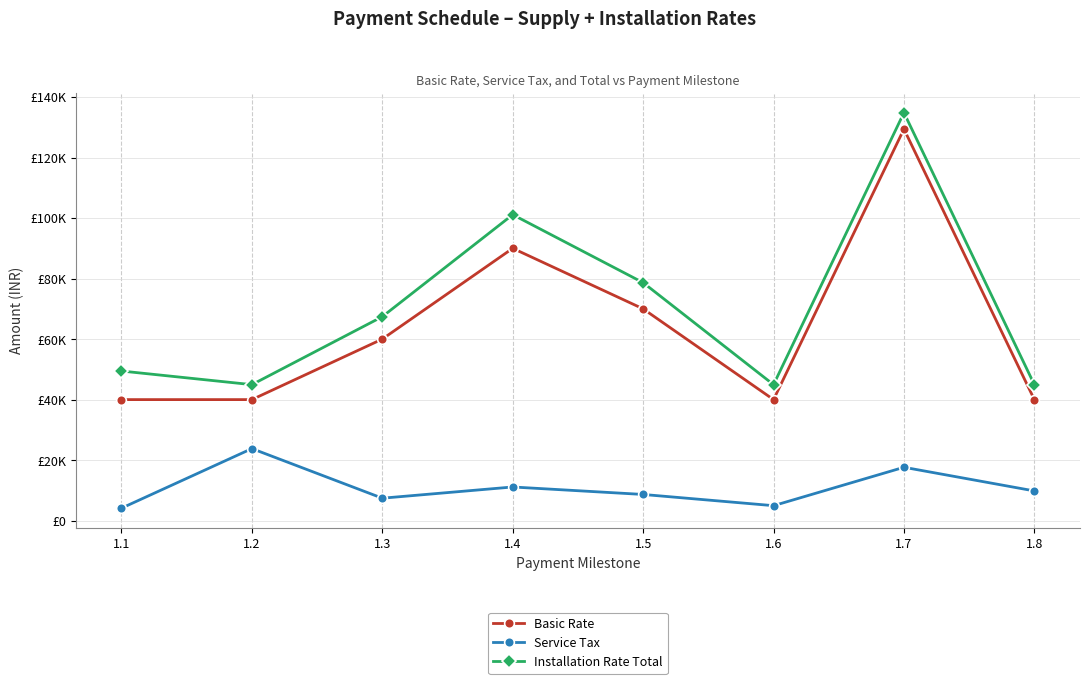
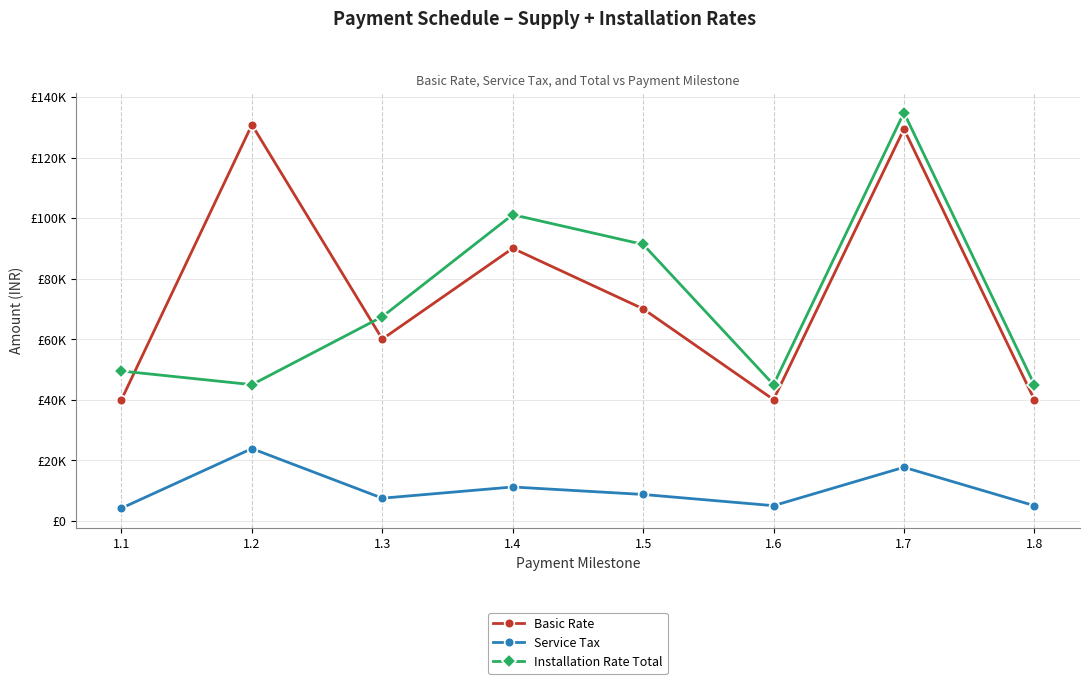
Basic Rate, 1.2: £40000 -> £131000
Installation Rate Total, 1.5: £79000 -> £91000
Service Tax, 1.8: £10000 -> £5000
